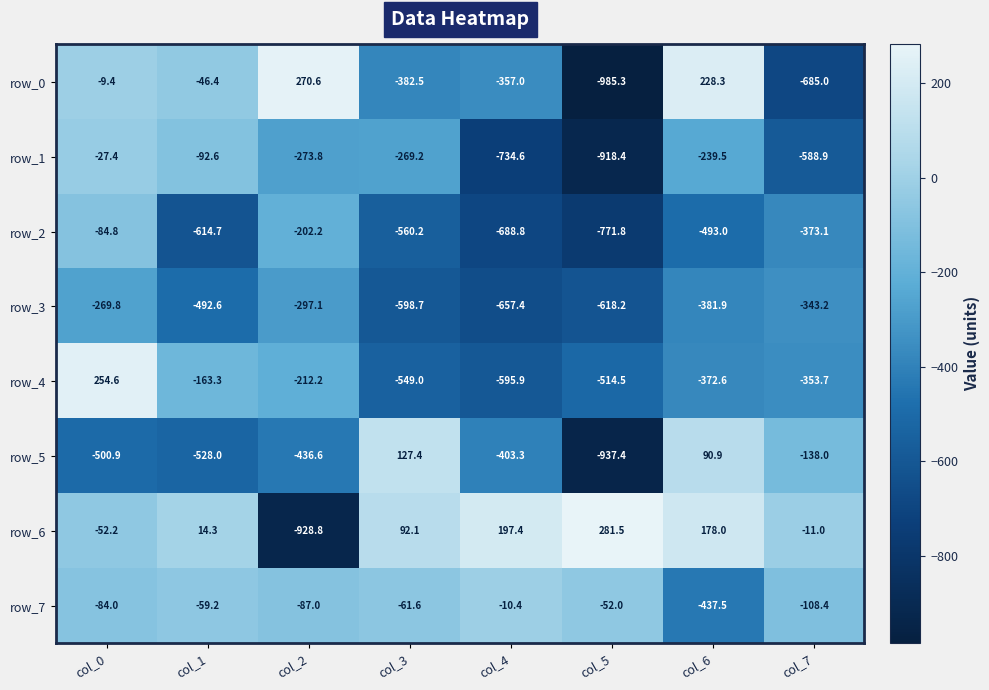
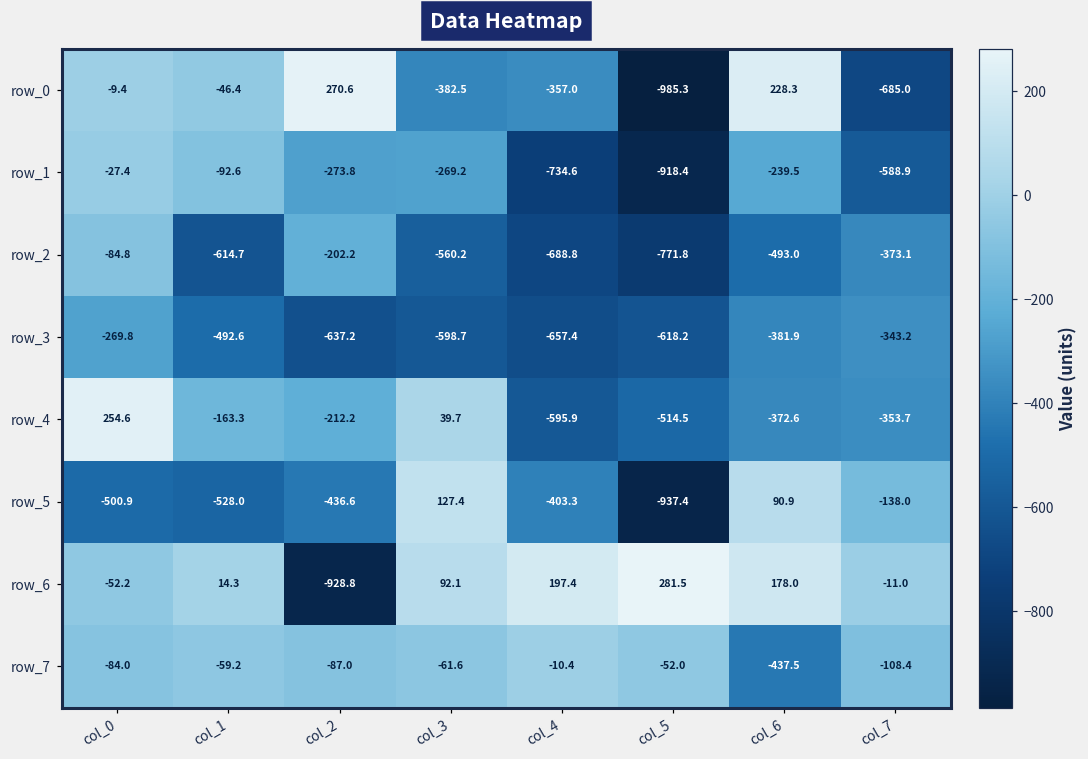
row_3, col_2: -297.1 -> -637.2
row_4, col_3: -549.0 -> 39.7
